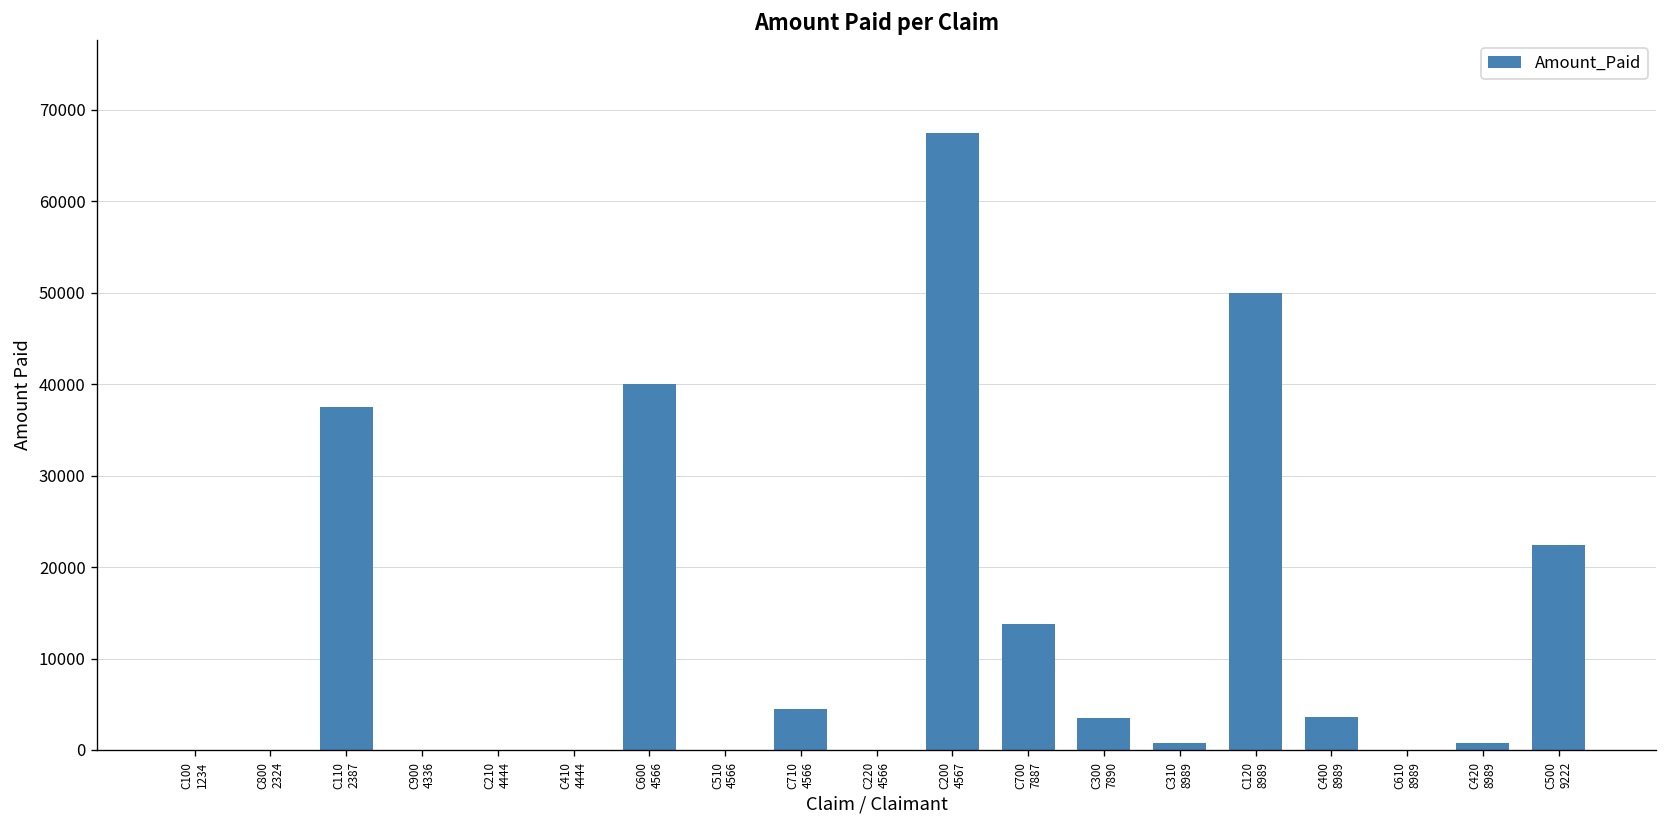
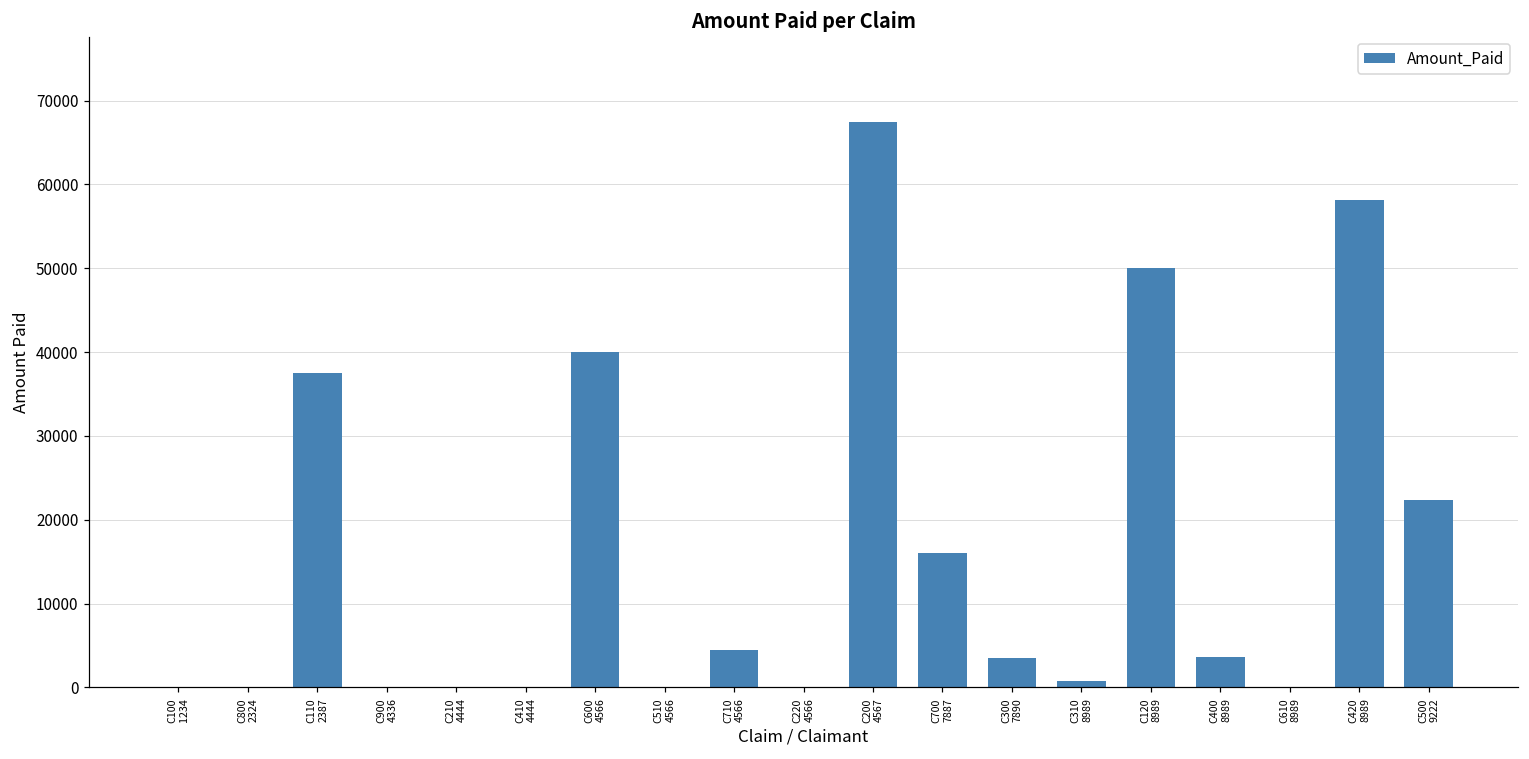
C700 7887: 14000 -> 16000
C420 8989: 1000 -> 58000
